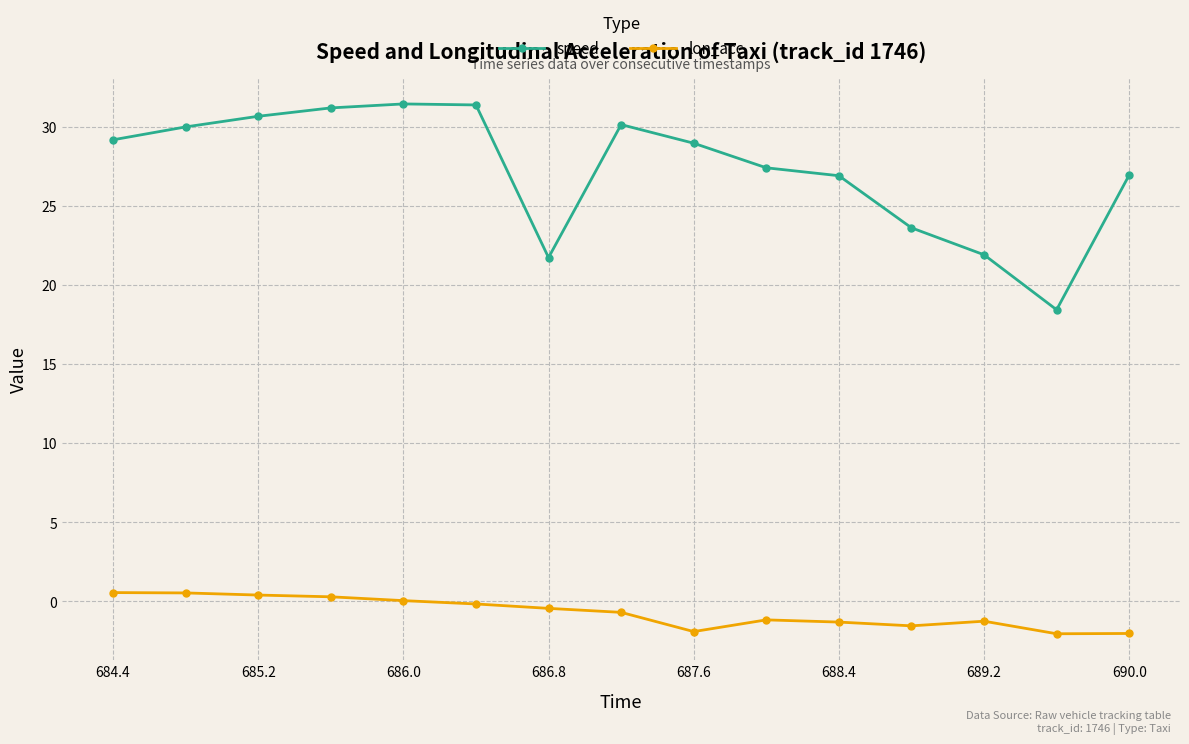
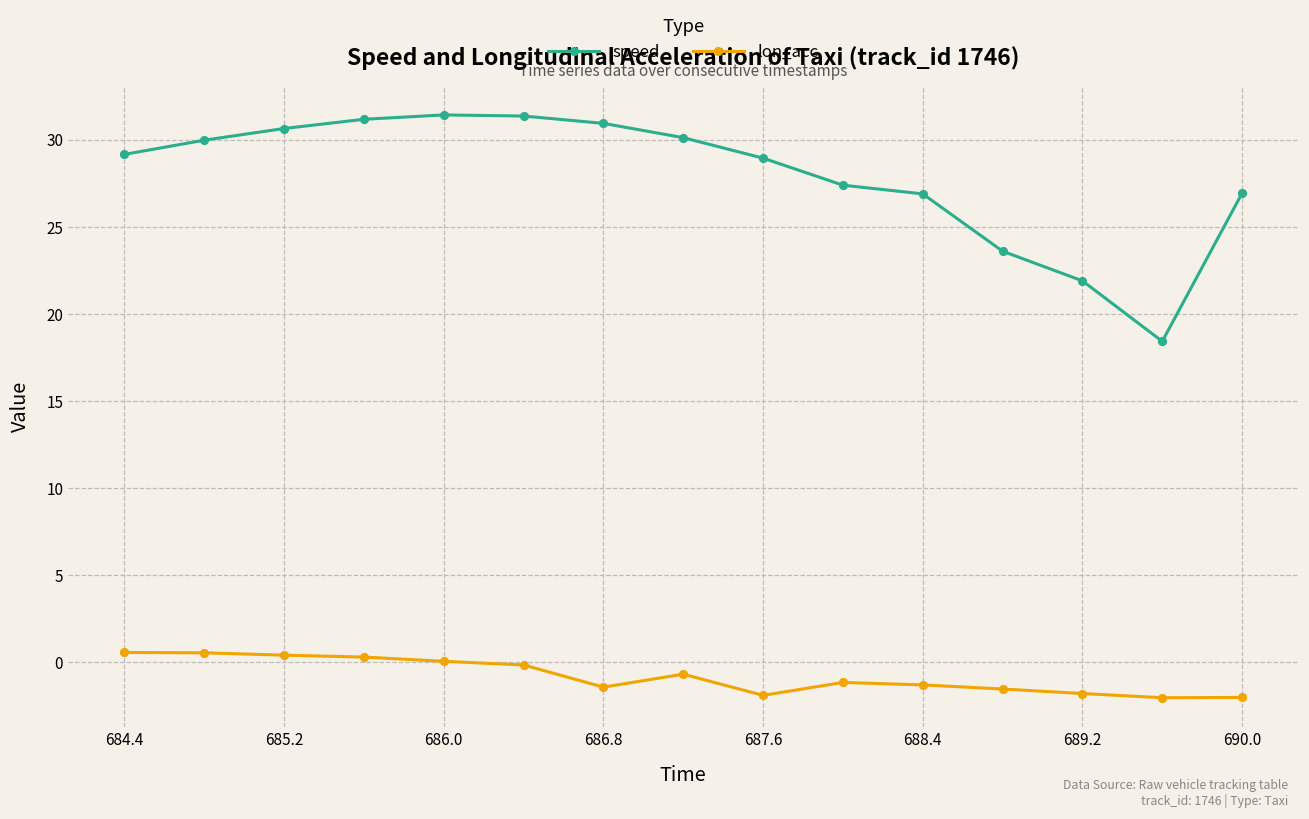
speed, 686.8: 21.7 -> 30.9
lon_acc, 686.8: -0.4 -> -1.4
lon_acc, 689.2: -1.2 -> -1.8
